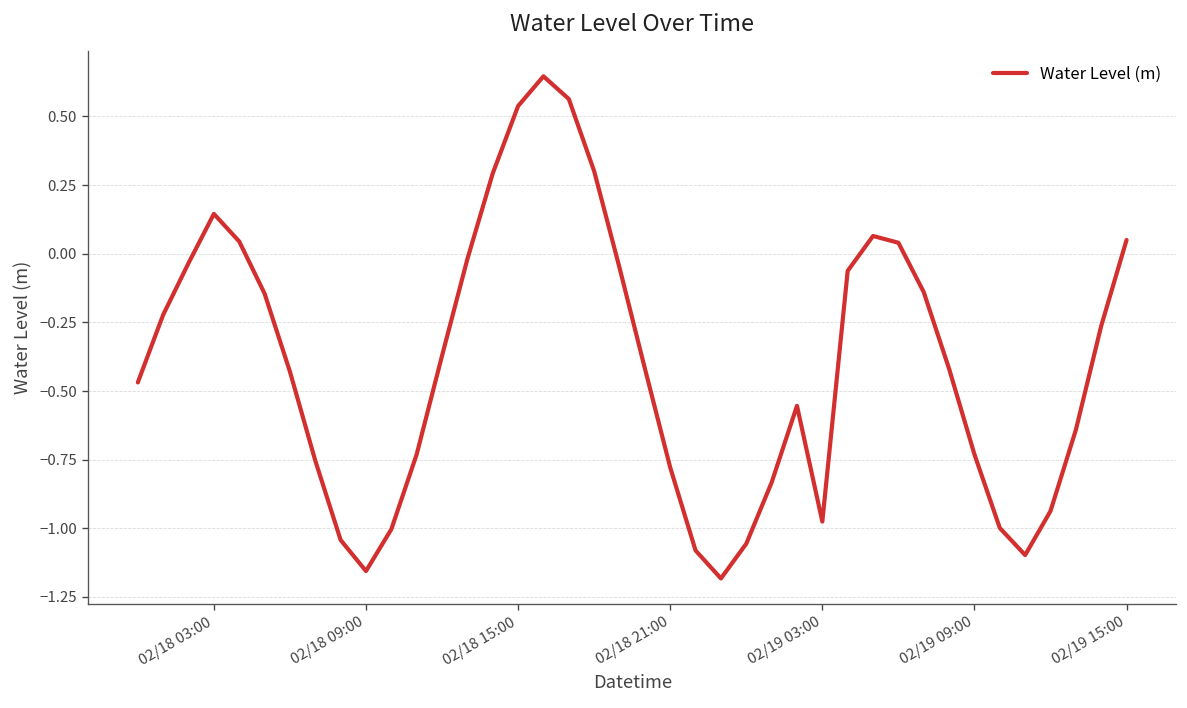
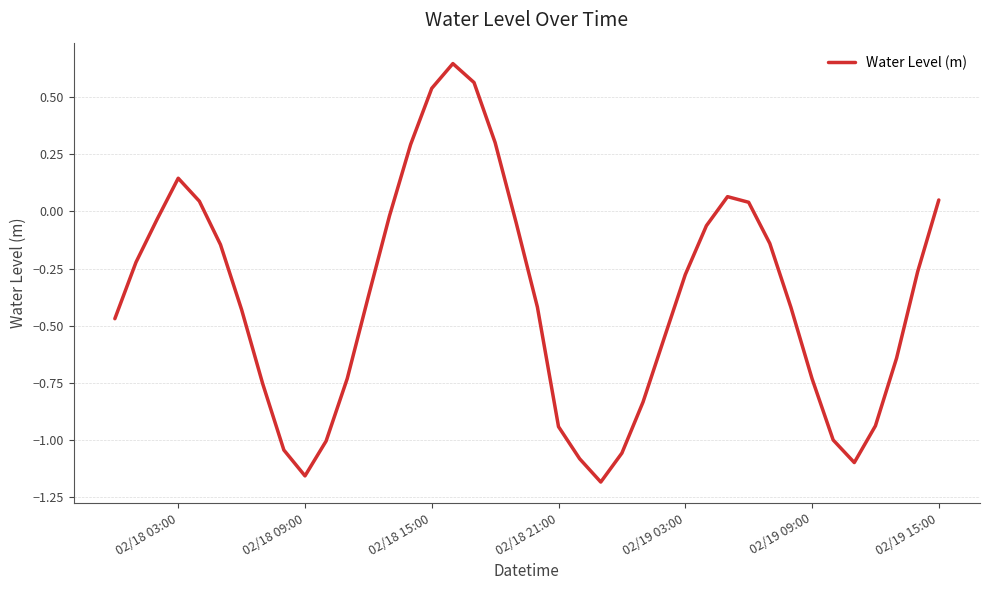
02/18 21:00: -0.78 -> -0.94
02/19 03:00: -0.98 -> -0.28
